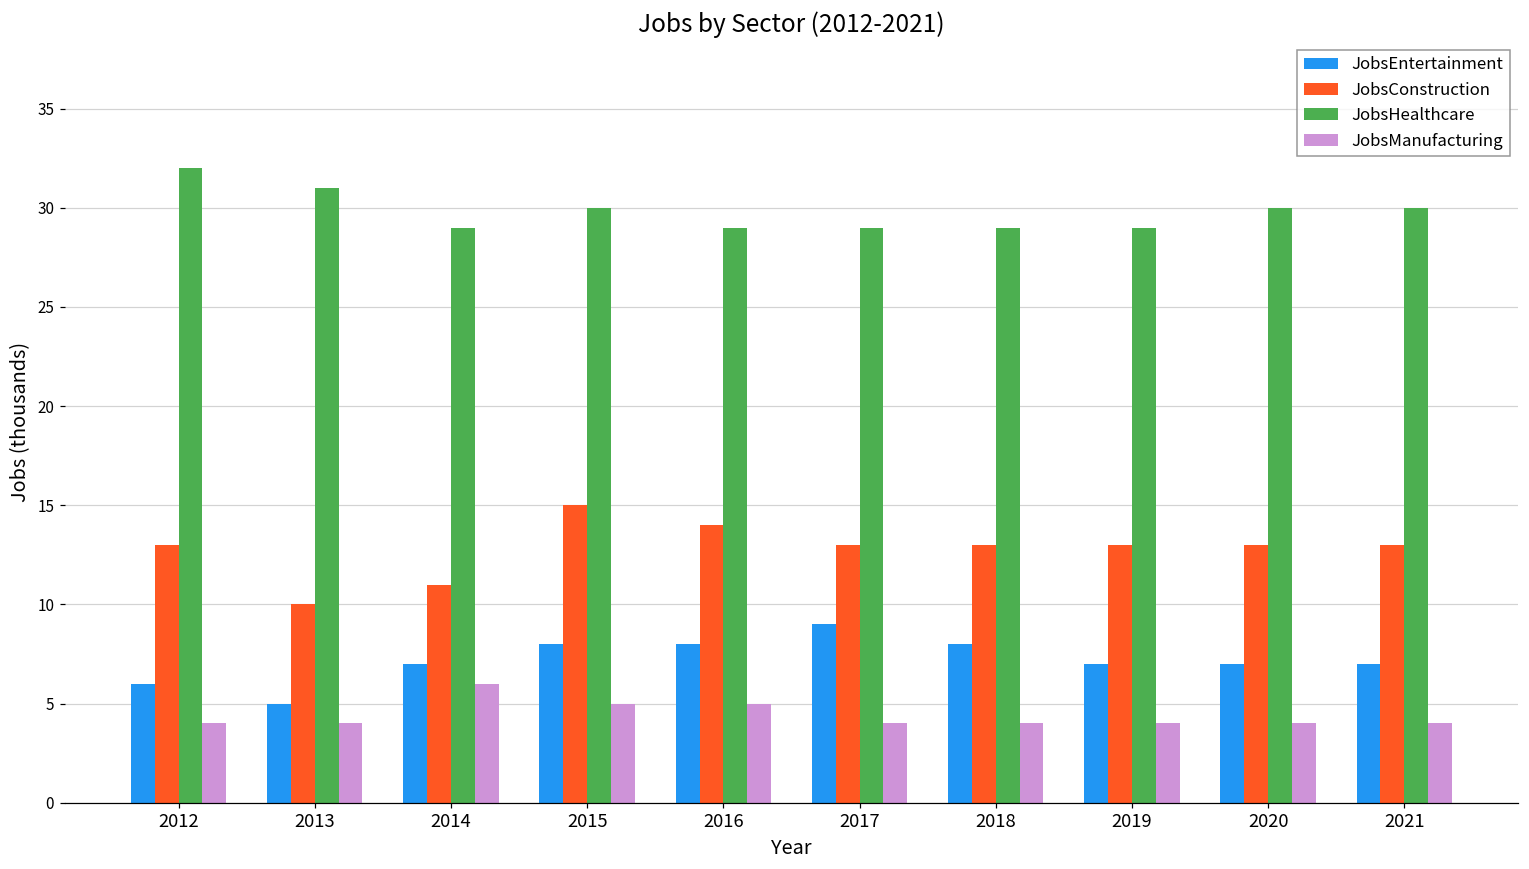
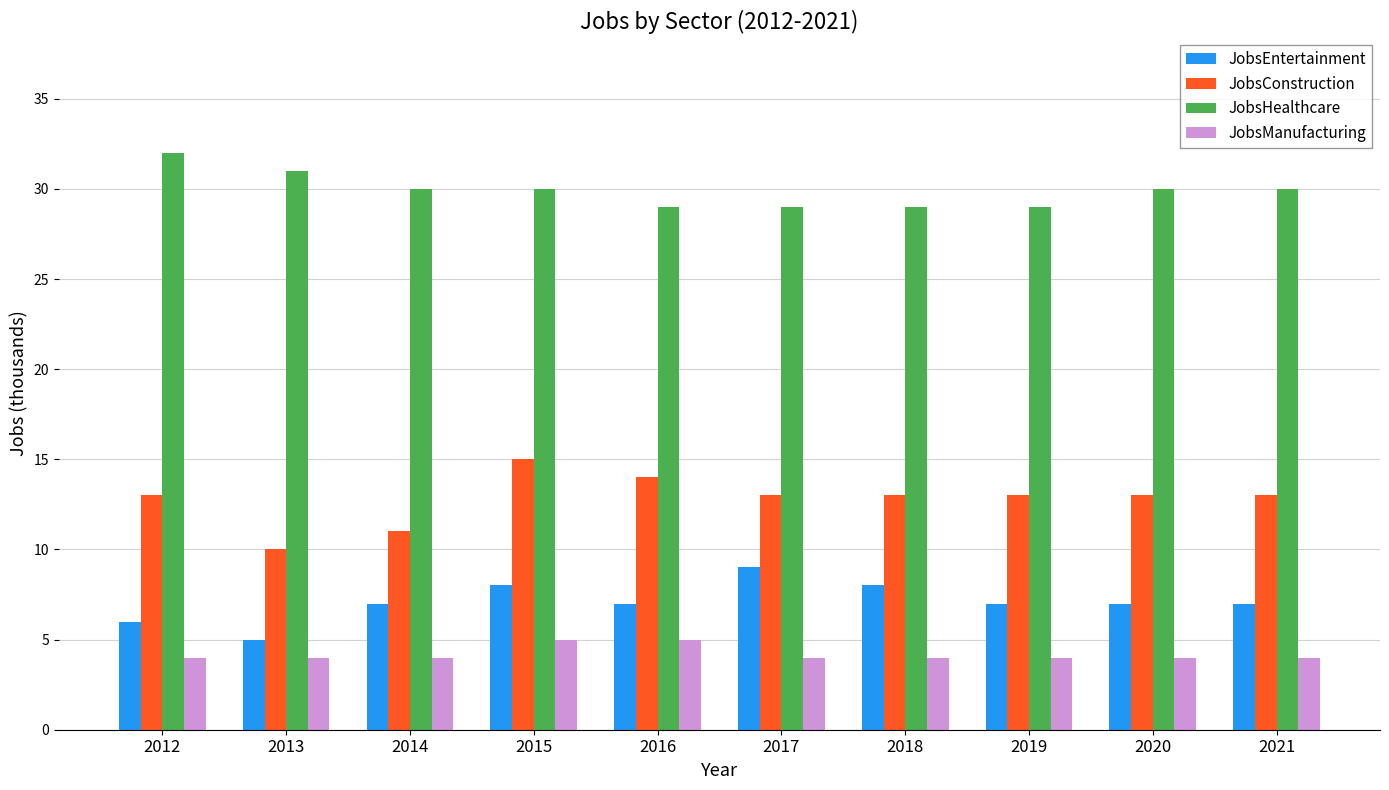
JobsHealthcare, 2014: 29 -> 30
JobsManufacturing, 2014: 6 -> 4
JobsEntertainment, 2016: 8 -> 7
